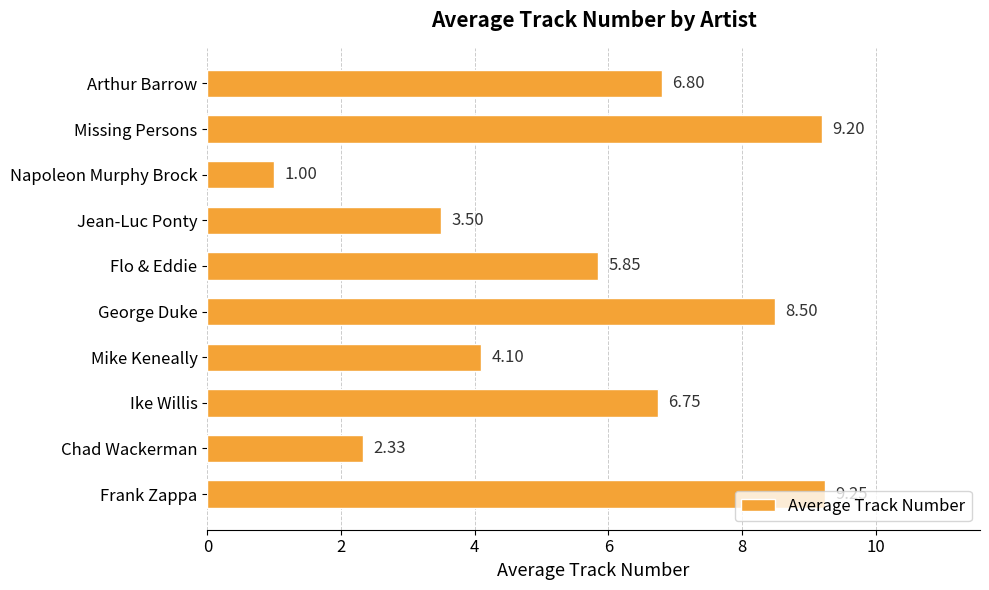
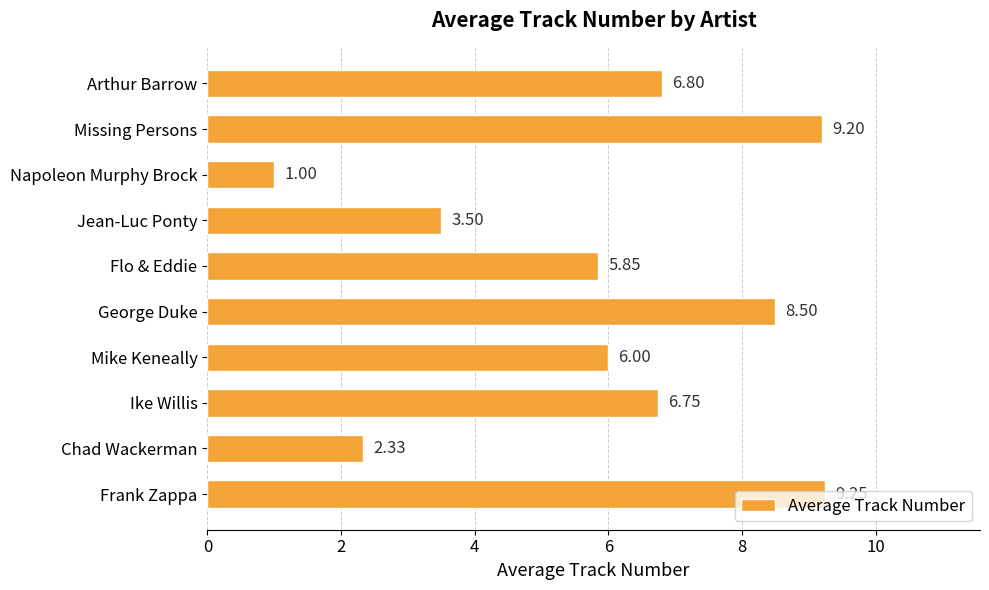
Mike Keneally: 4.10 -> 6.00
